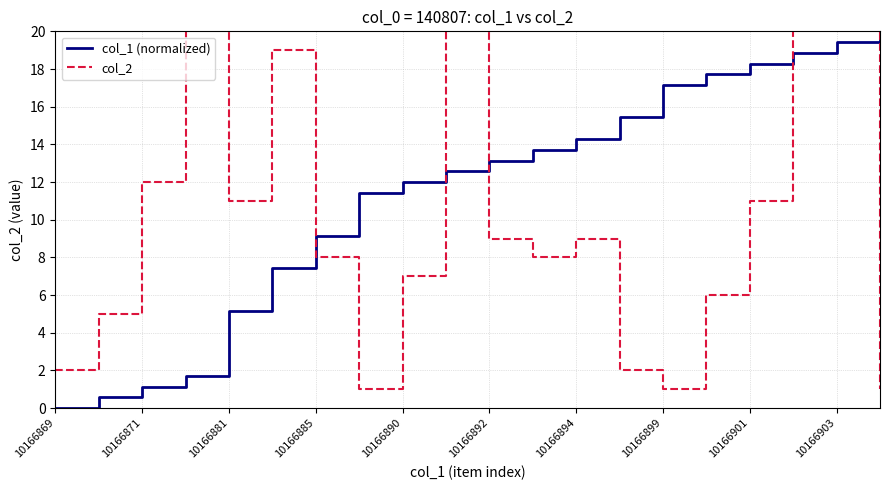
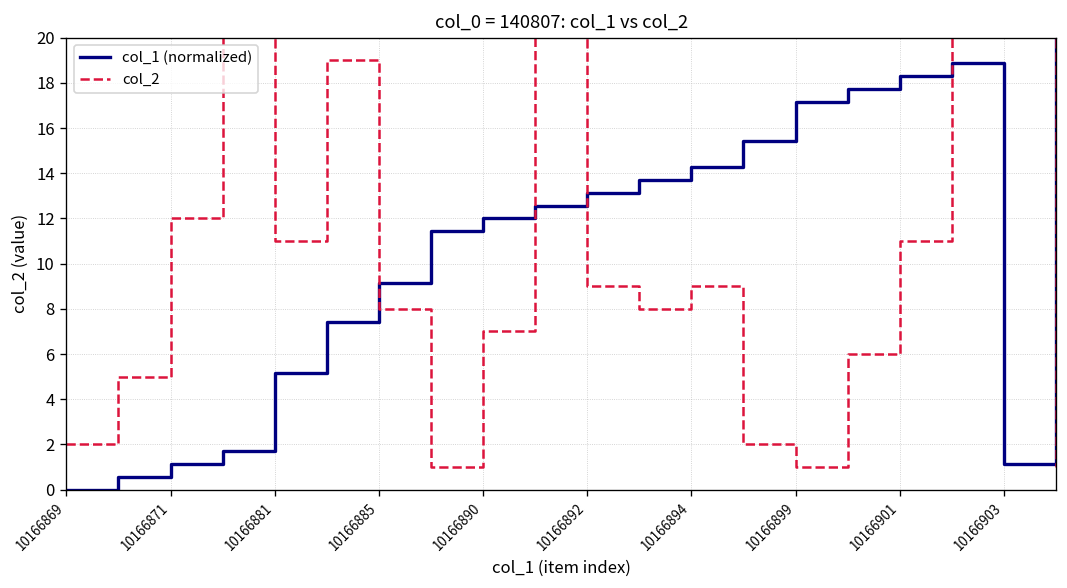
col_1 (normalized), 10166903: 19.4 -> 1.1
